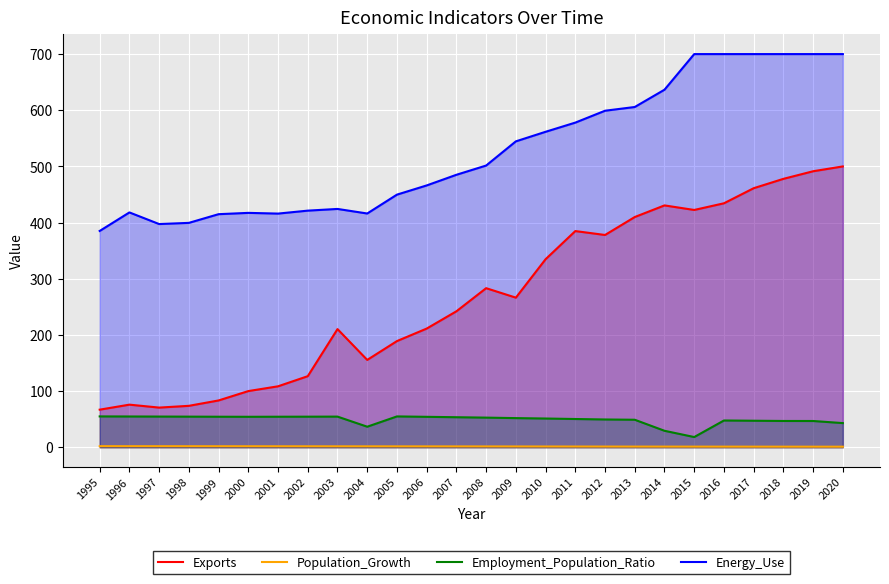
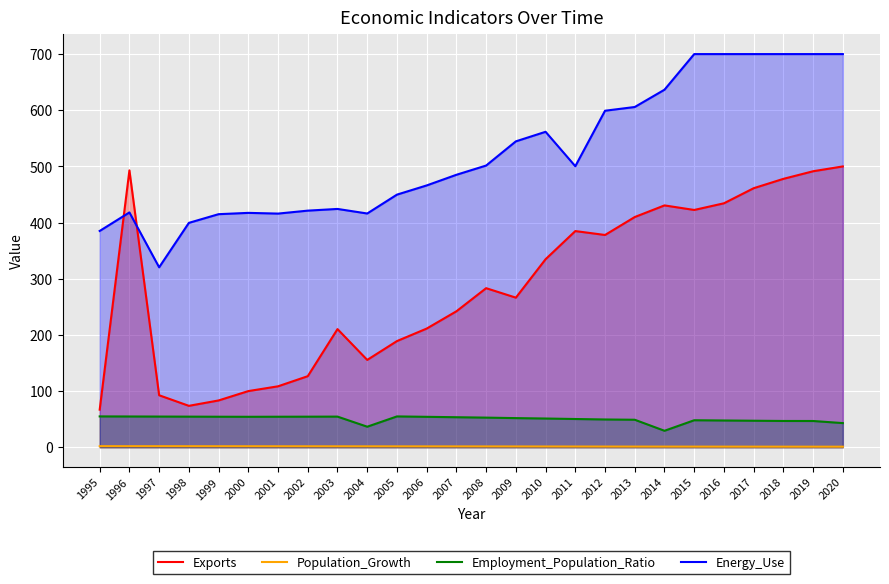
Exports, 1996: 80 -> 490
Exports, 1997: 70 -> 90
Energy_Use, 1997: 400 -> 320
Energy_Use, 2011: 580 -> 500
Employment_Population_Ratio, 2015: 20 -> 50
